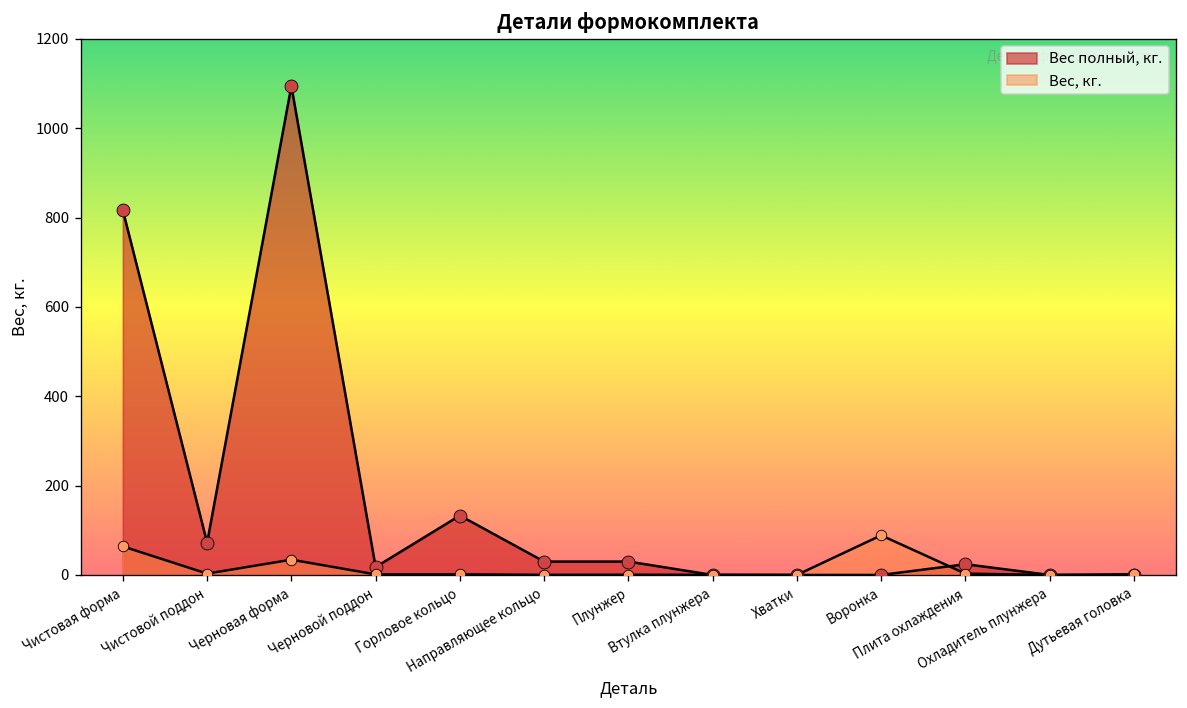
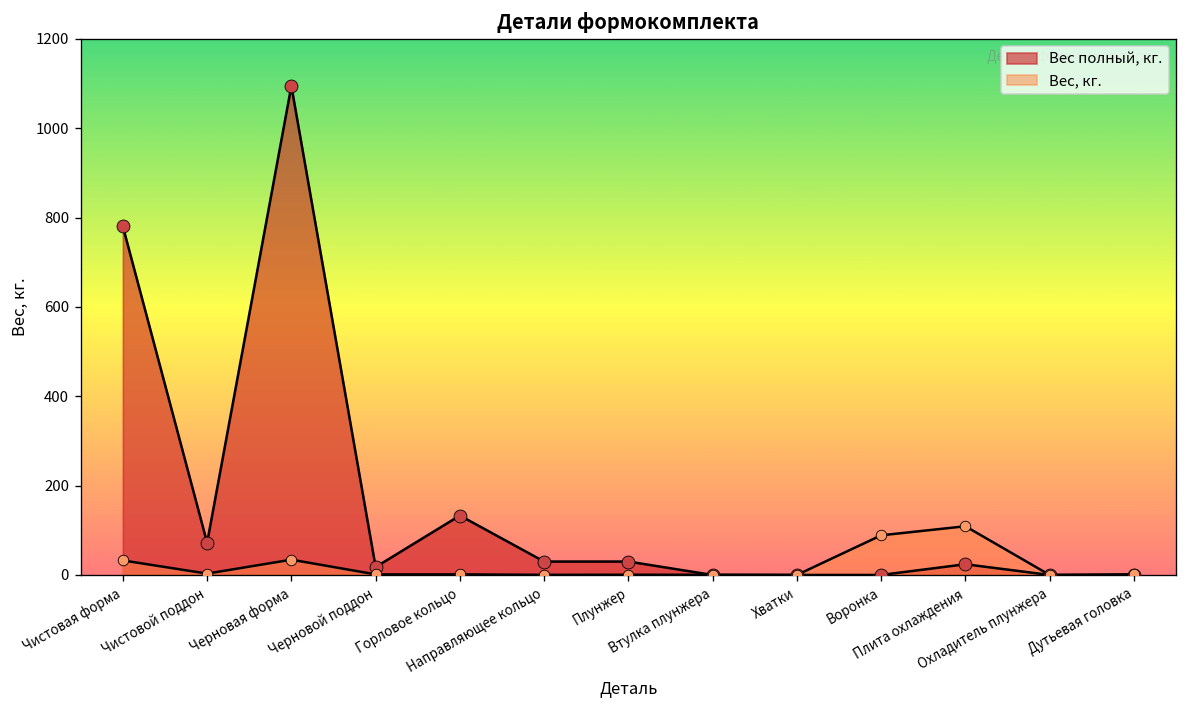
Вес полный, кг., Чистовая форма: 820 -> 780
Вес, кг., Чистовая форма: 60 -> 30
Вес, кг., Плита охлаждения: 0 -> 110
